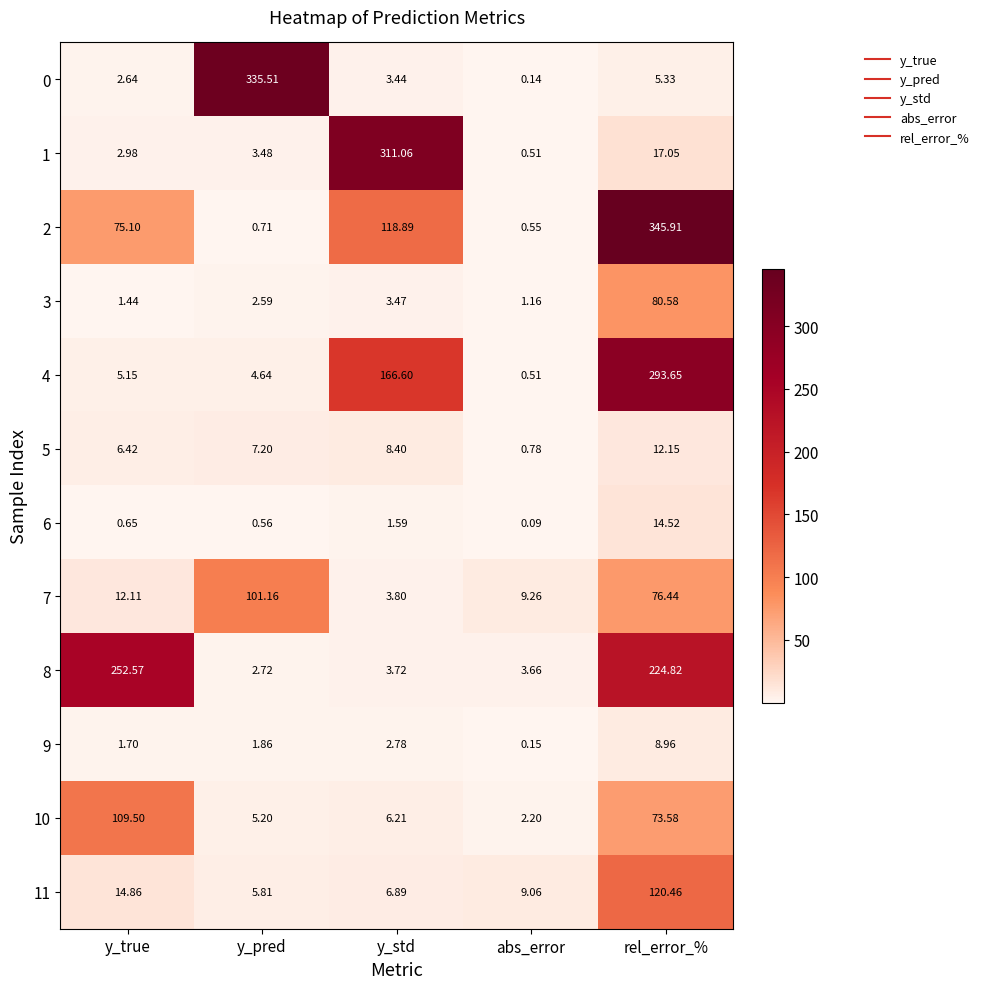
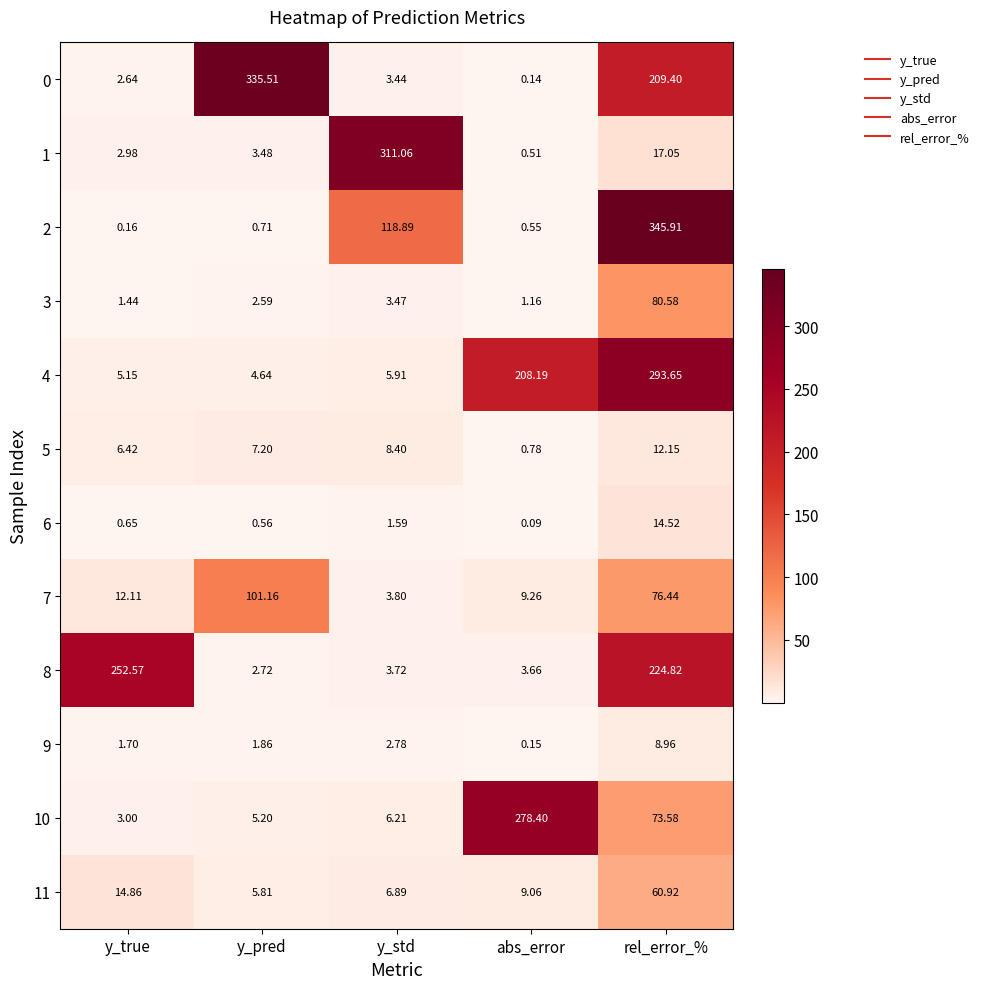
0, rel_error_%: 5.33 -> 209.40
2, y_true: 75.10 -> 0.16
4, y_std: 166.60 -> 5.91
4, abs_error: 0.51 -> 208.19
10, y_true: 109.50 -> 3.00
10, abs_error: 2.20 -> 278.40
11, rel_error_%: 120.46 -> 60.92
